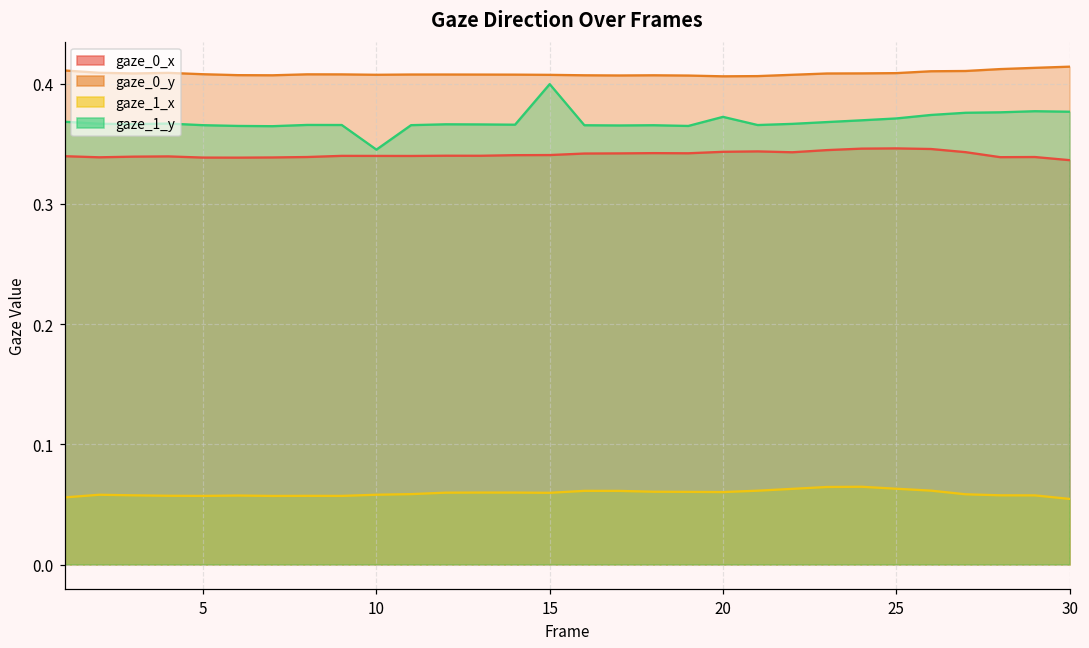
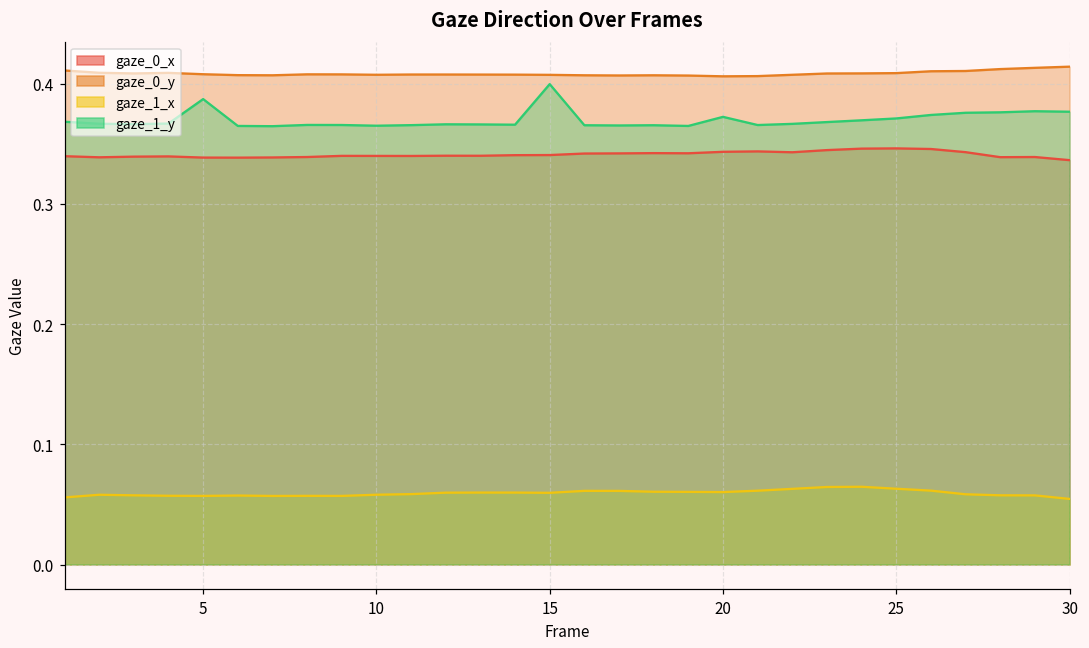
gaze_1_y, 5: 0.365 -> 0.387
gaze_1_y, 10: 0.345 -> 0.365
